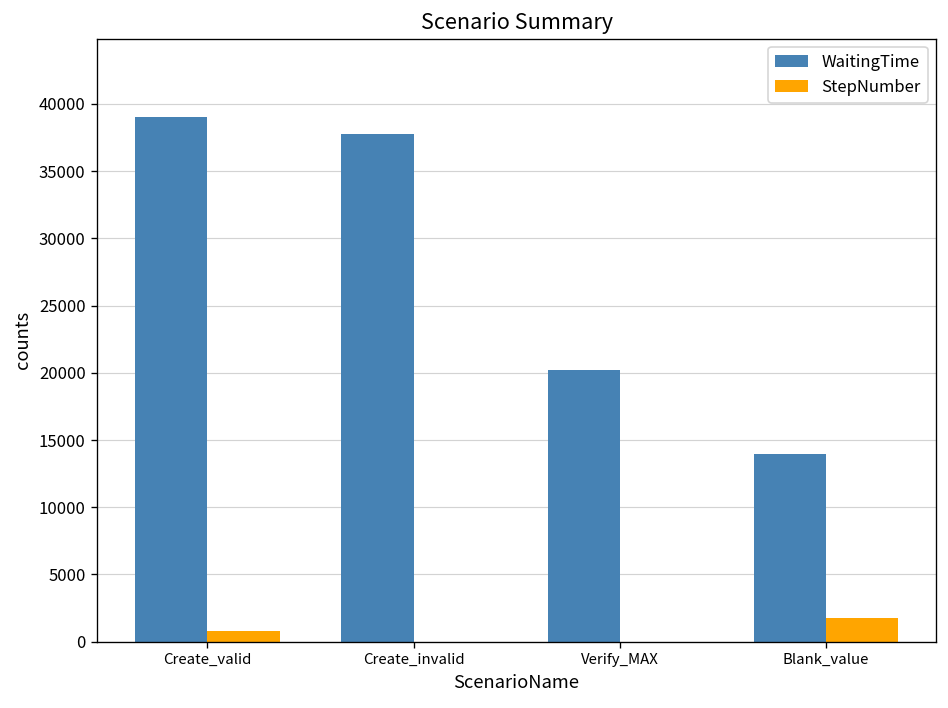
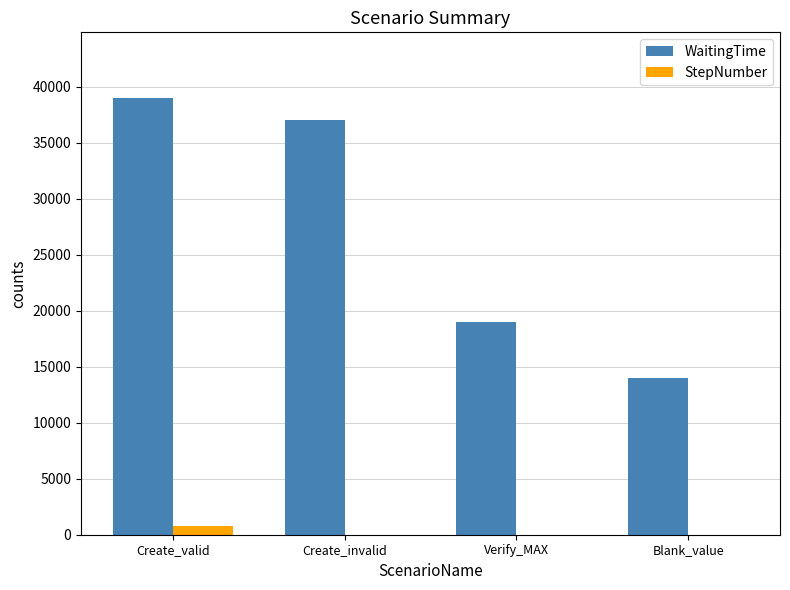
WaitingTime, Create_invalid: 37800 -> 37000
WaitingTime, Verify_MAX: 20200 -> 19000
StepNumber, Blank_value: 1700 -> 0
